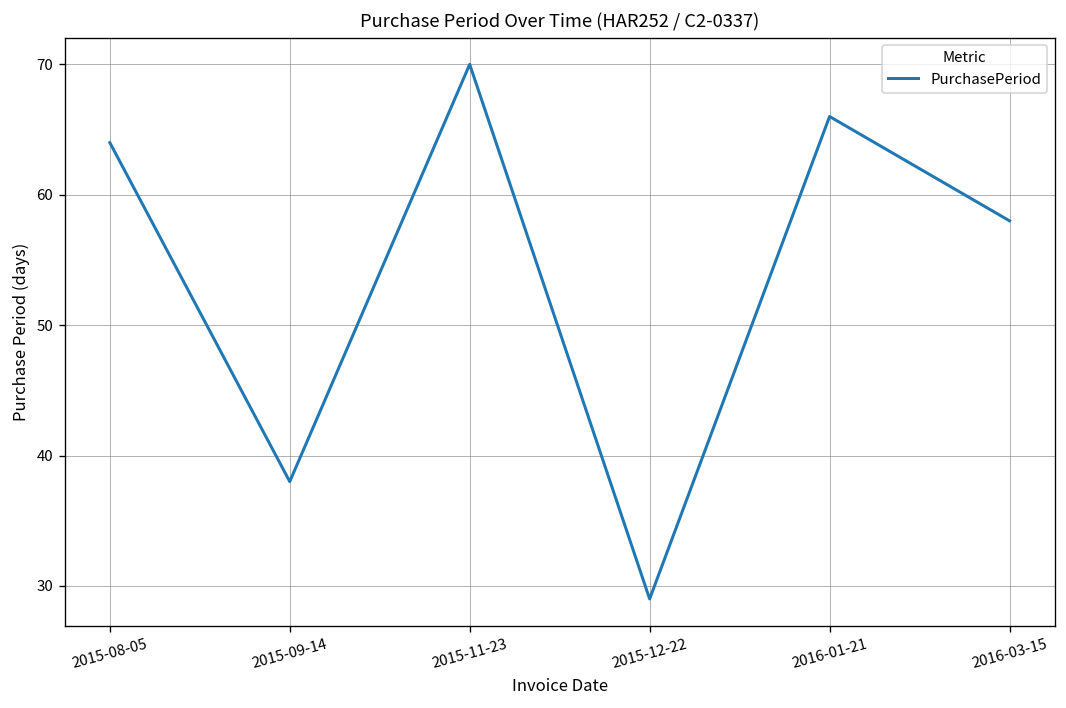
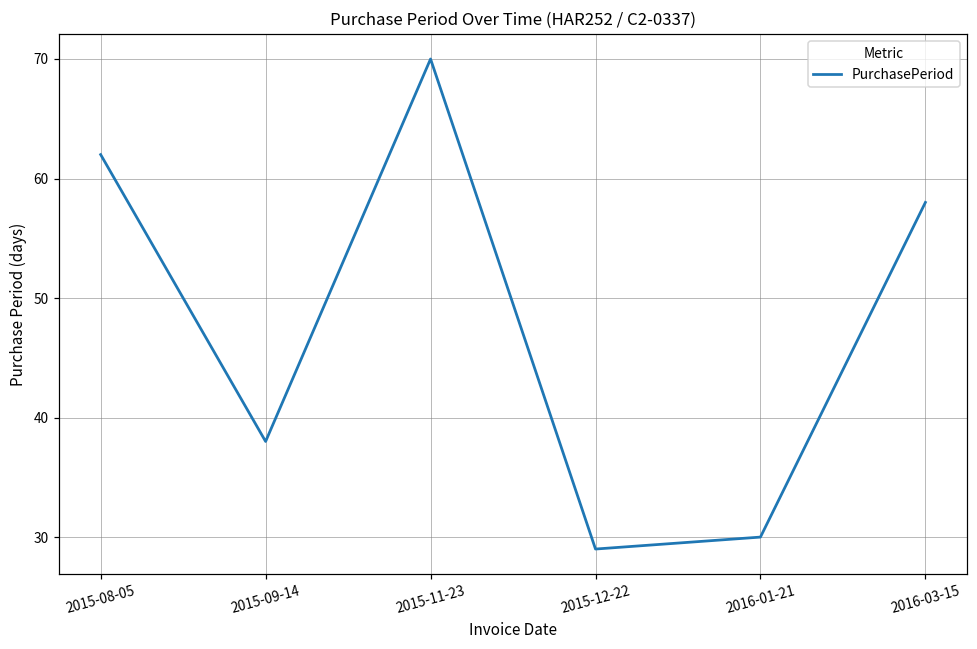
2015-08-05: 64 -> 62
2016-01-21: 66 -> 30
